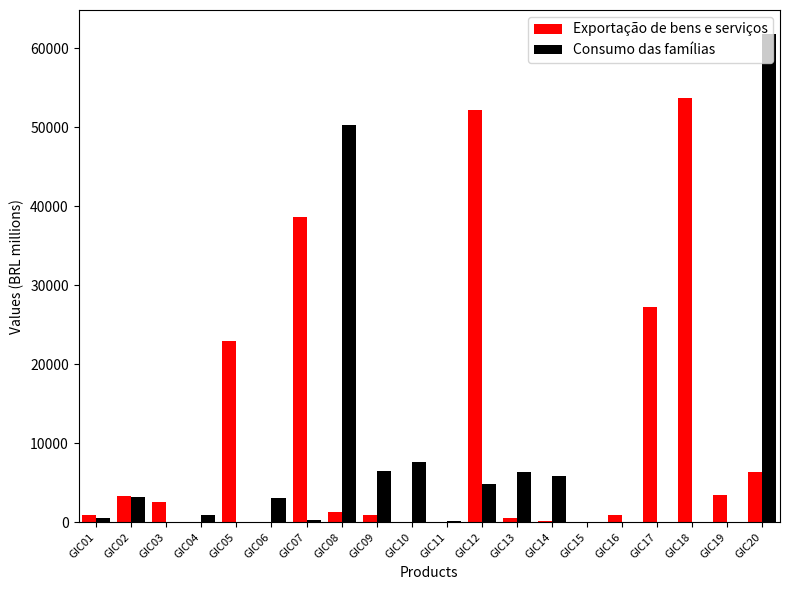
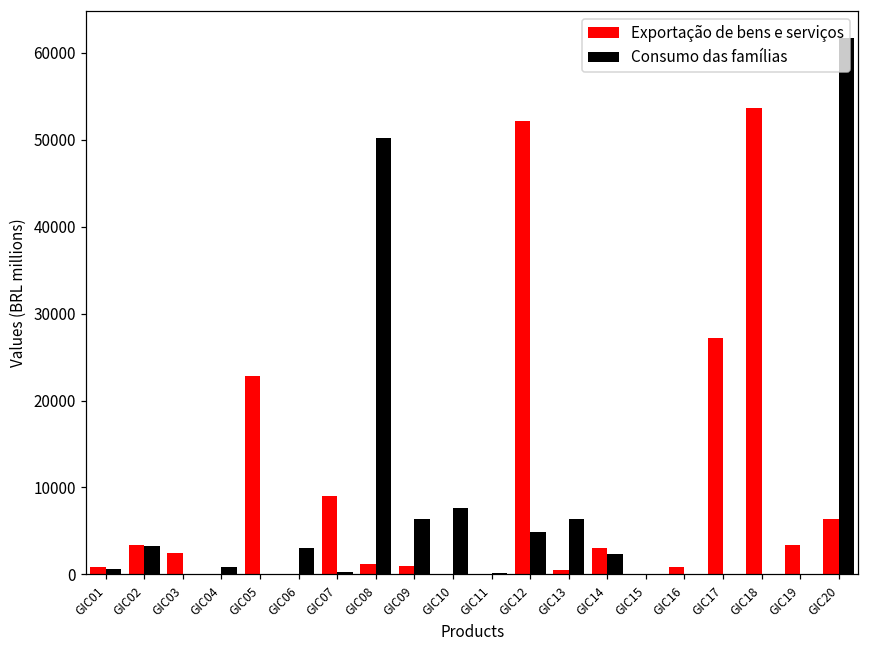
Exportação de bens e serviços, GIC07: 39000 -> 9000
Exportação de bens e serviços, GIC14: 0 -> 3000
Consumo das famílias, GIC14: 6000 -> 2000
